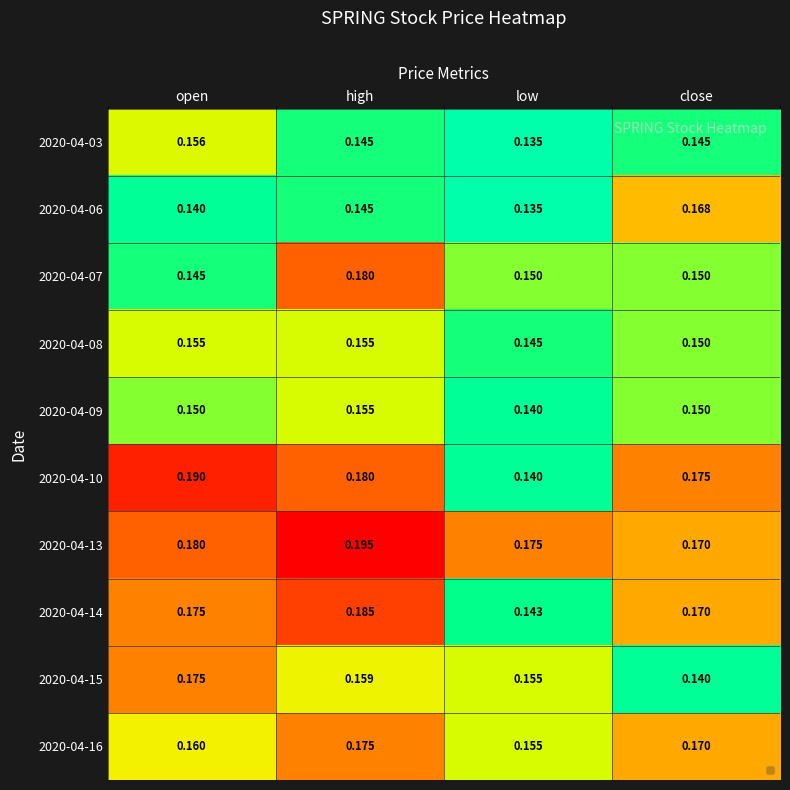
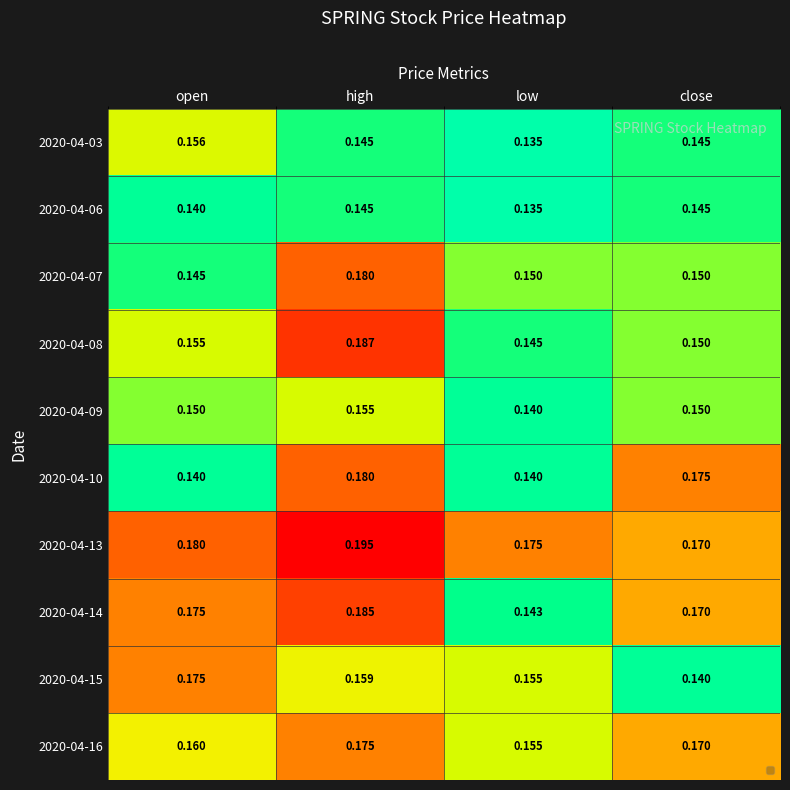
2020-04-06, close: 0.168 -> 0.145
2020-04-08, high: 0.155 -> 0.187
2020-04-10, open: 0.190 -> 0.140
